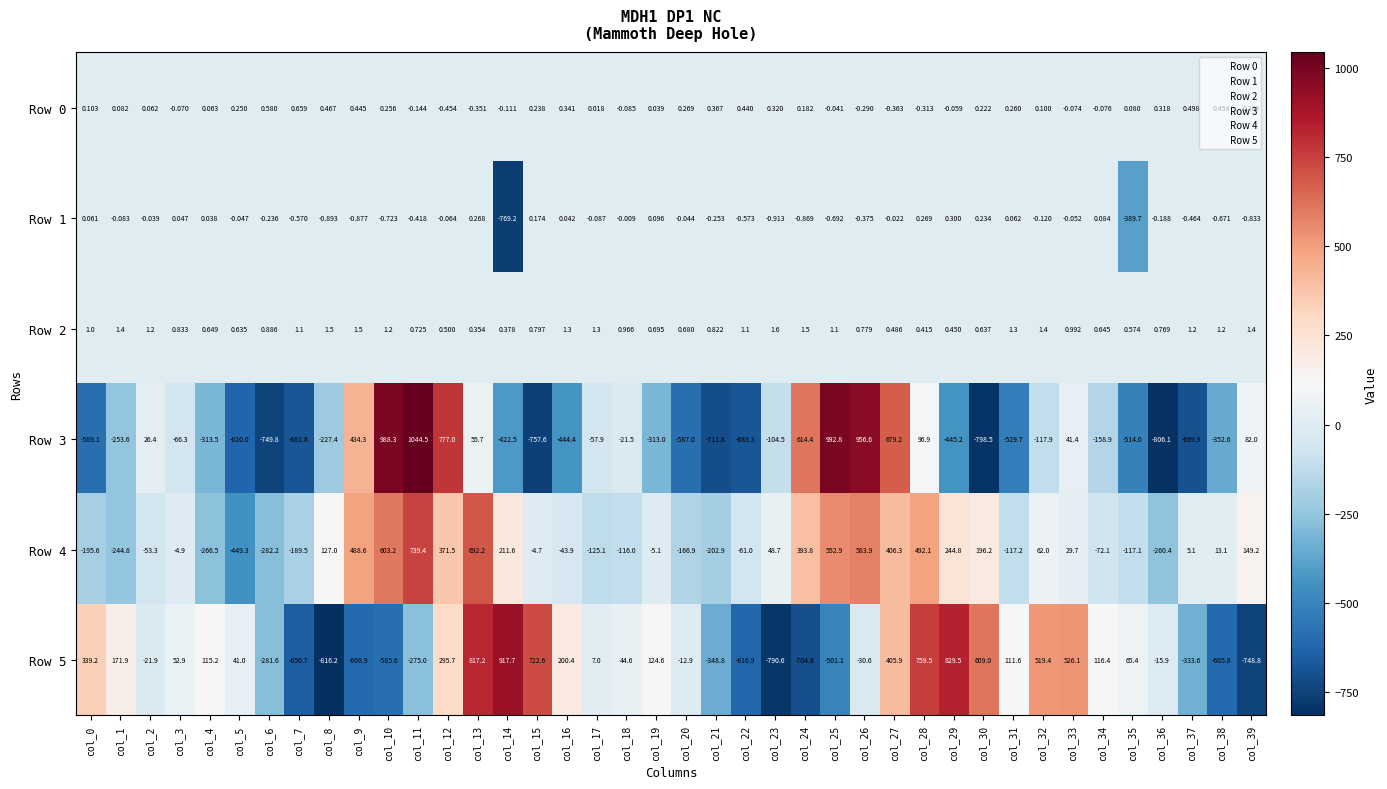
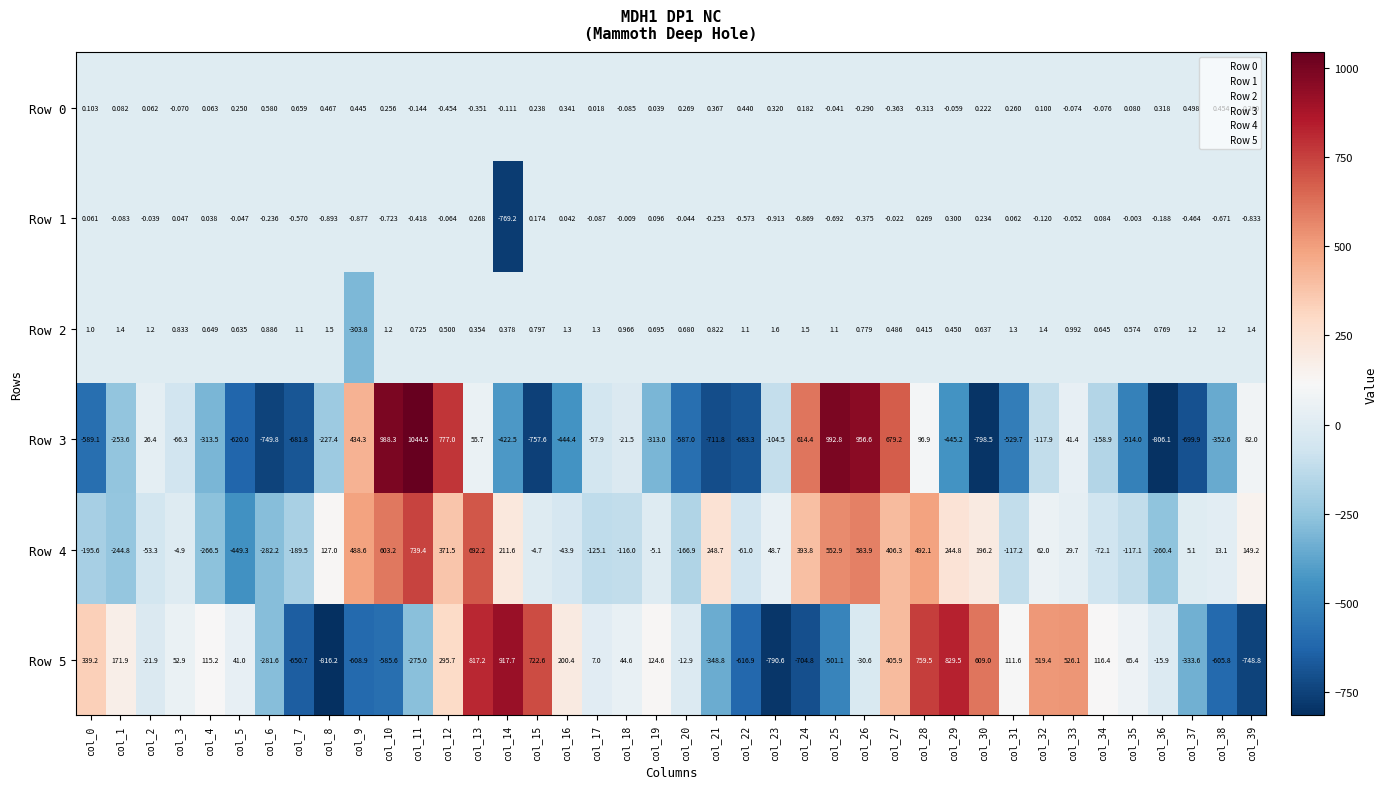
Row 1, col_35: -389.7 -> -0.003
Row 2, col_9: 1.5 -> -303.8
Row 4, col_21: -202.9 -> 248.7
